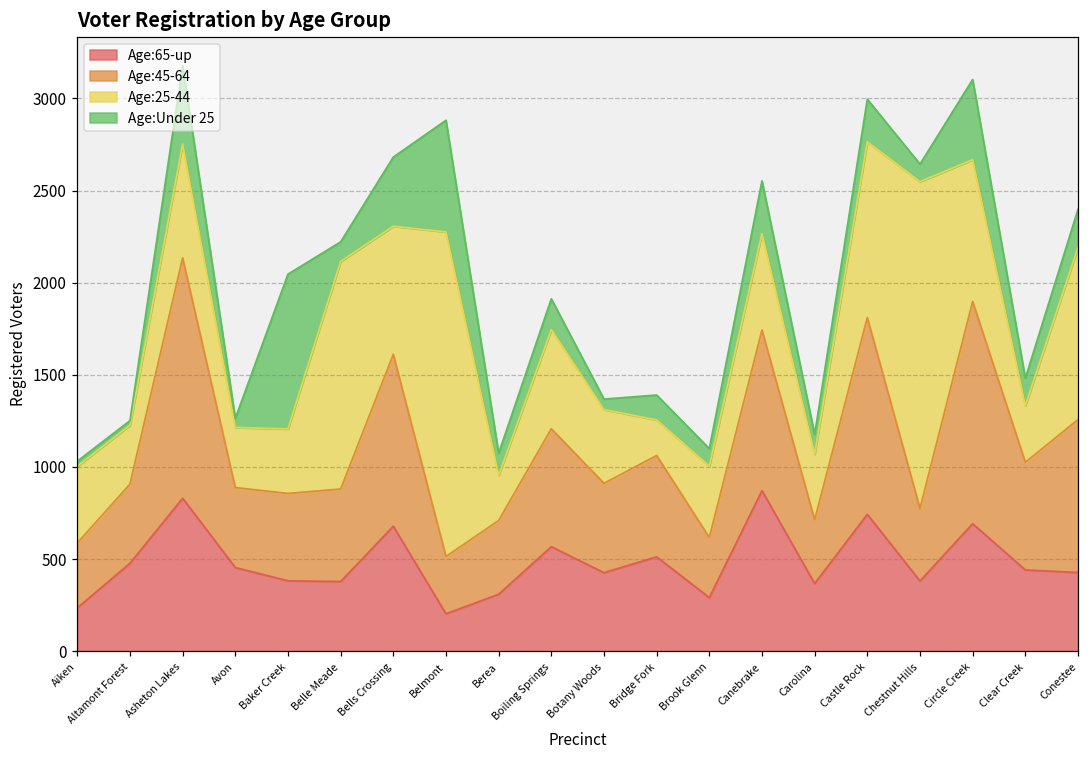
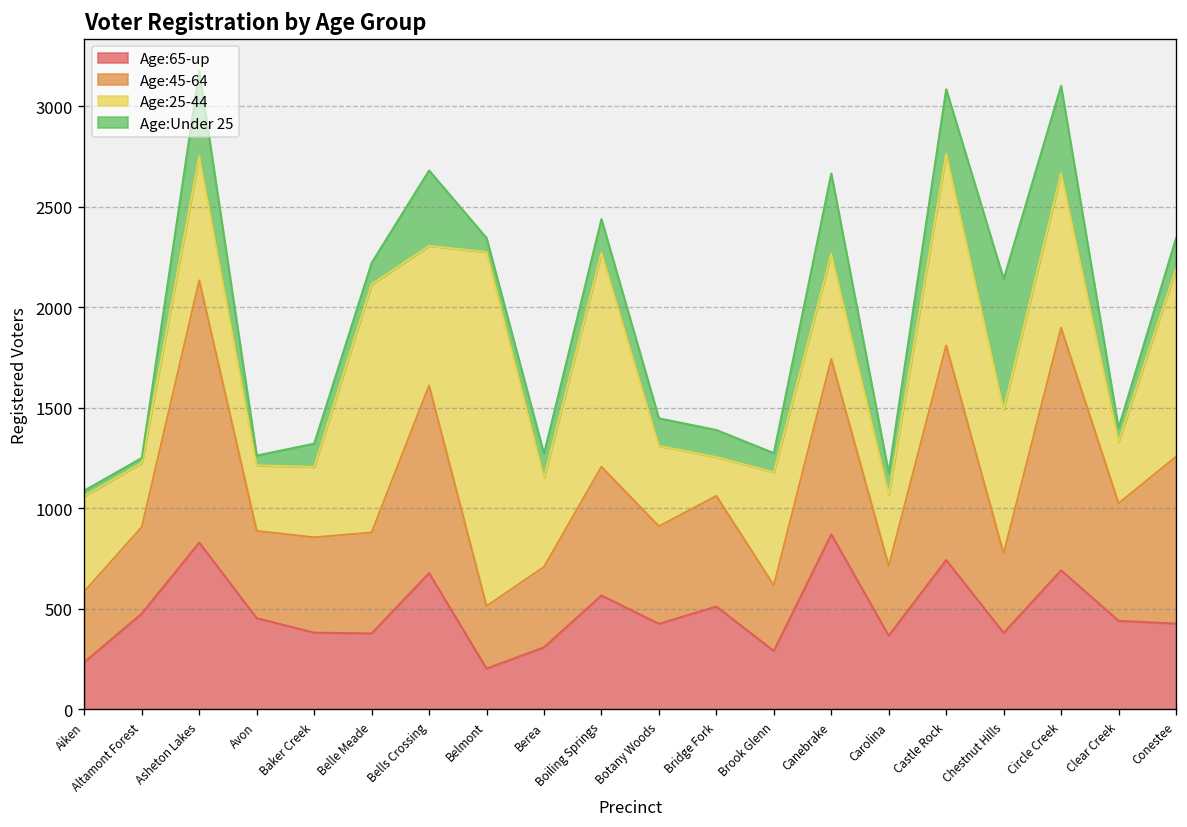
Age:25-44, Aiken: 420 -> 470
Age:Under 25, Baker Creek: 840 -> 120
Age:Under 25, Belmont: 610 -> 70
Age:25-44, Berea: 250 -> 440
Age:25-44, Boiling Springs: 540 -> 1070
Age:Under 25, Botany Woods: 60 -> 140
Age:25-44, Brook Glenn: 390 -> 560
Age:Under 25, Canebrake: 290 -> 400
Age:Under 25, Castle Rock: 230 -> 320
Age:25-44, Chestnut Hills: 1770 -> 720
Age:Under 25, Chestnut Hills: 100 -> 650
Age:Under 25, Clear Creek: 150 -> 70
Age:Under 25, Conestee: 210 -> 150
